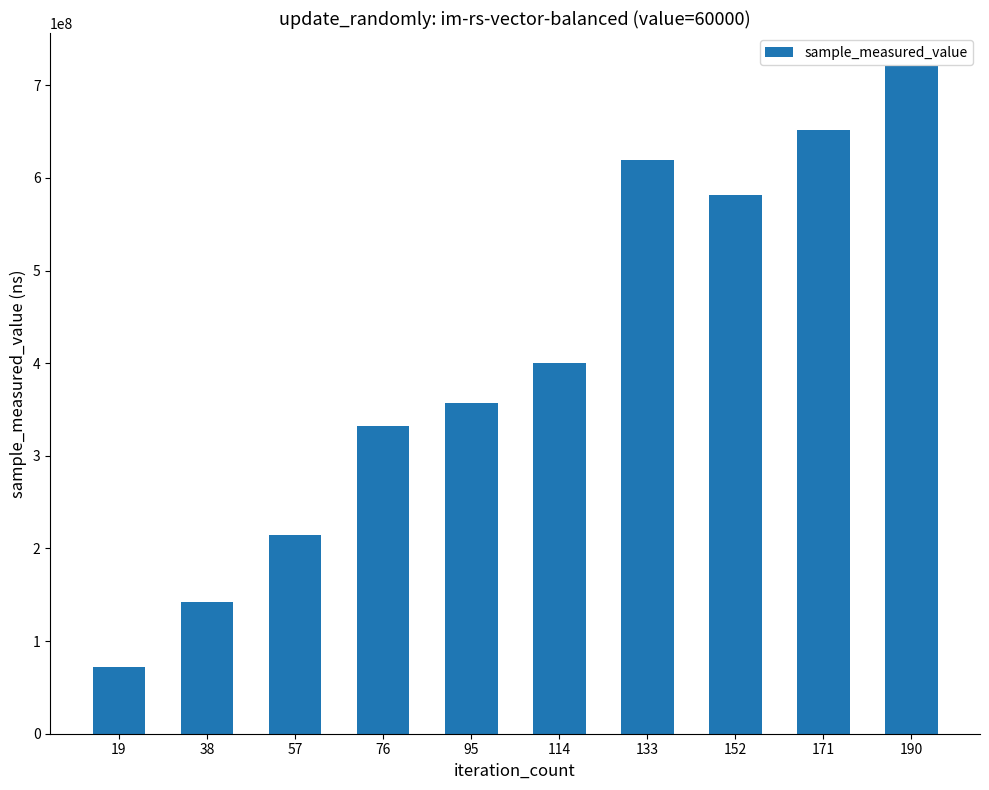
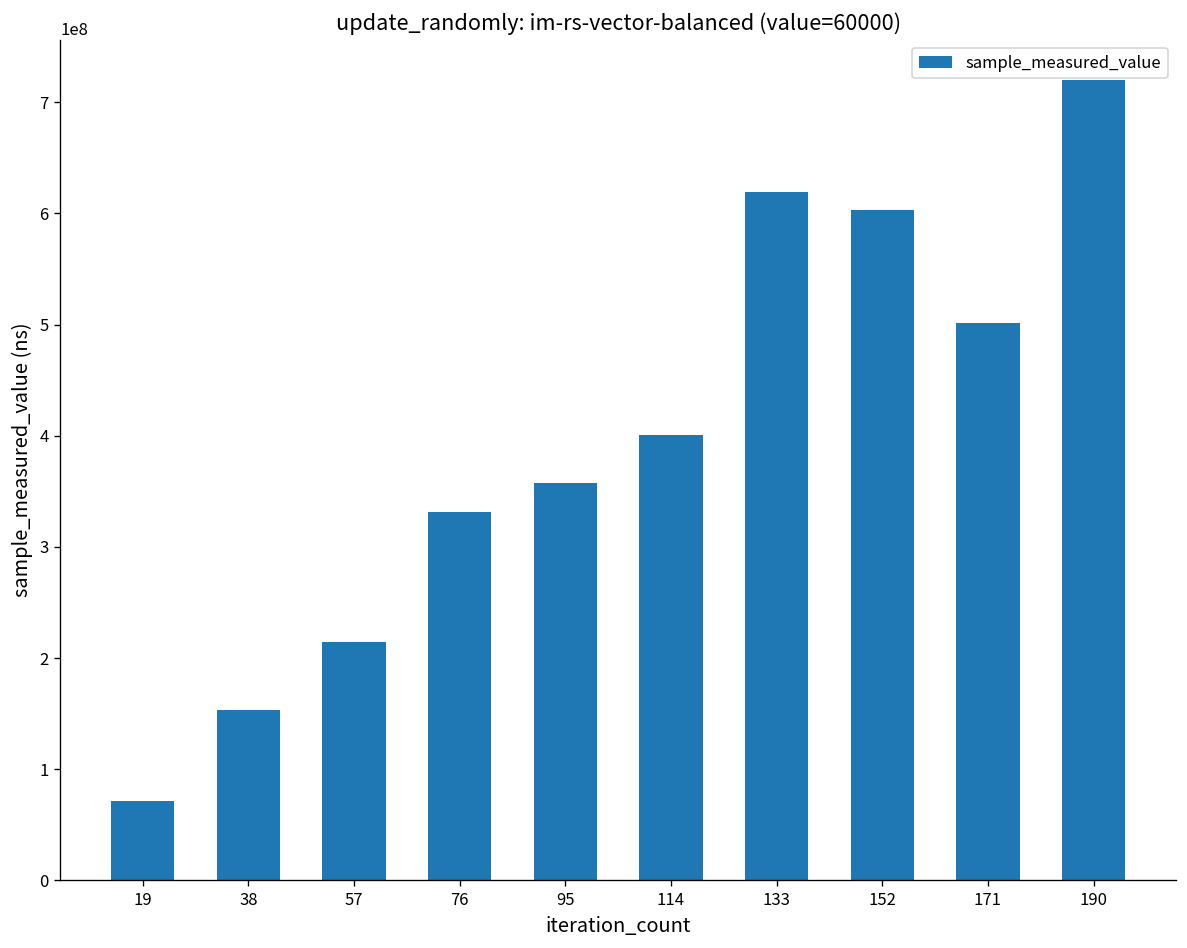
38: 140000000 -> 150000000
152: 580000000 -> 600000000
171: 650000000 -> 500000000
